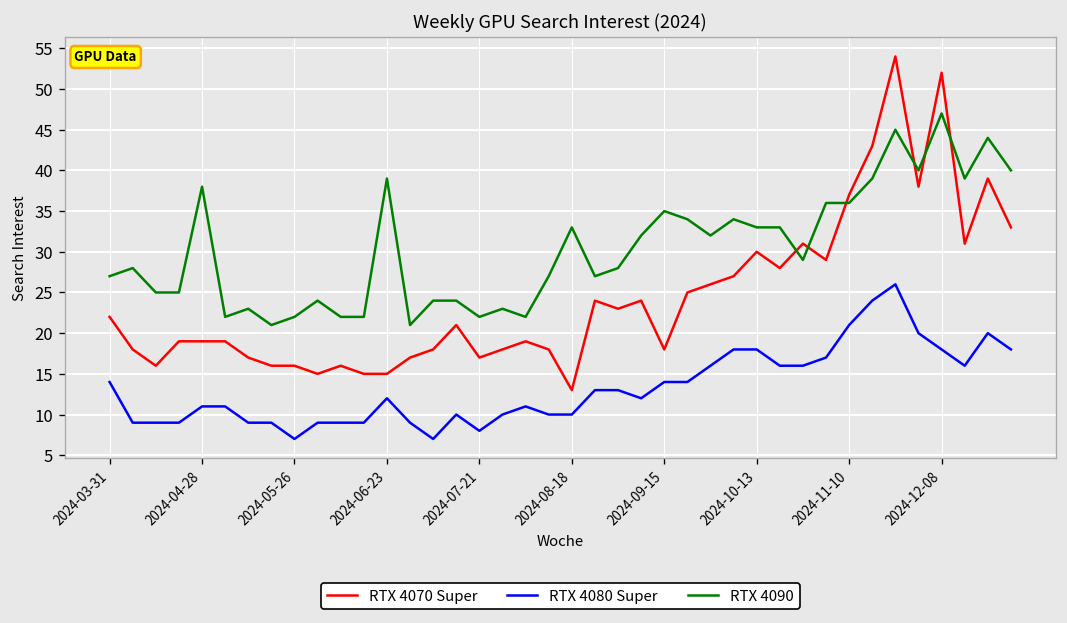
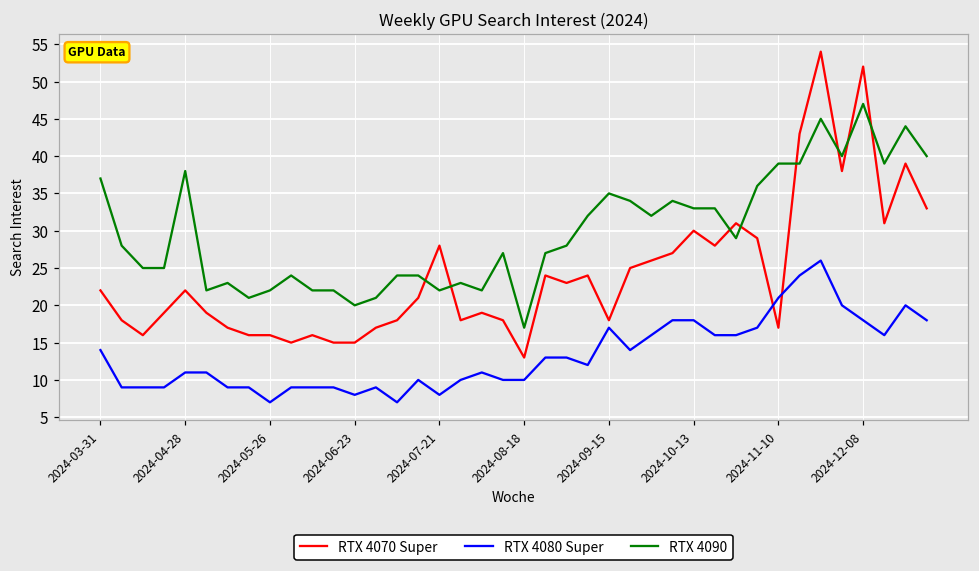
RTX 4090, 2024-03-31: 27 -> 37
RTX 4070 Super, 2024-04-28: 19 -> 22
RTX 4080 Super, 2024-06-23: 12 -> 8
RTX 4090, 2024-06-23: 39 -> 20
RTX 4070 Super, 2024-07-21: 17 -> 28
RTX 4090, 2024-08-18: 33 -> 17
RTX 4080 Super, 2024-09-15: 14 -> 17
RTX 4070 Super, 2024-11-10: 37 -> 17
RTX 4090, 2024-11-10: 36 -> 39
